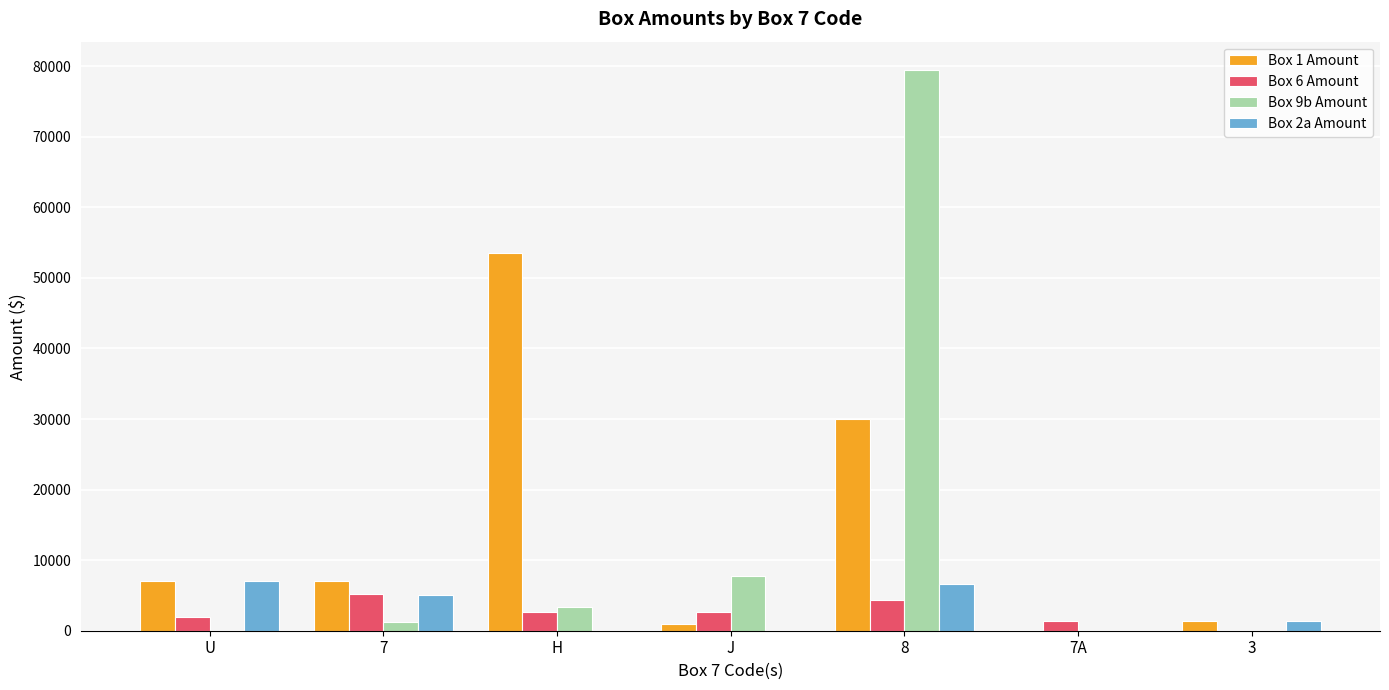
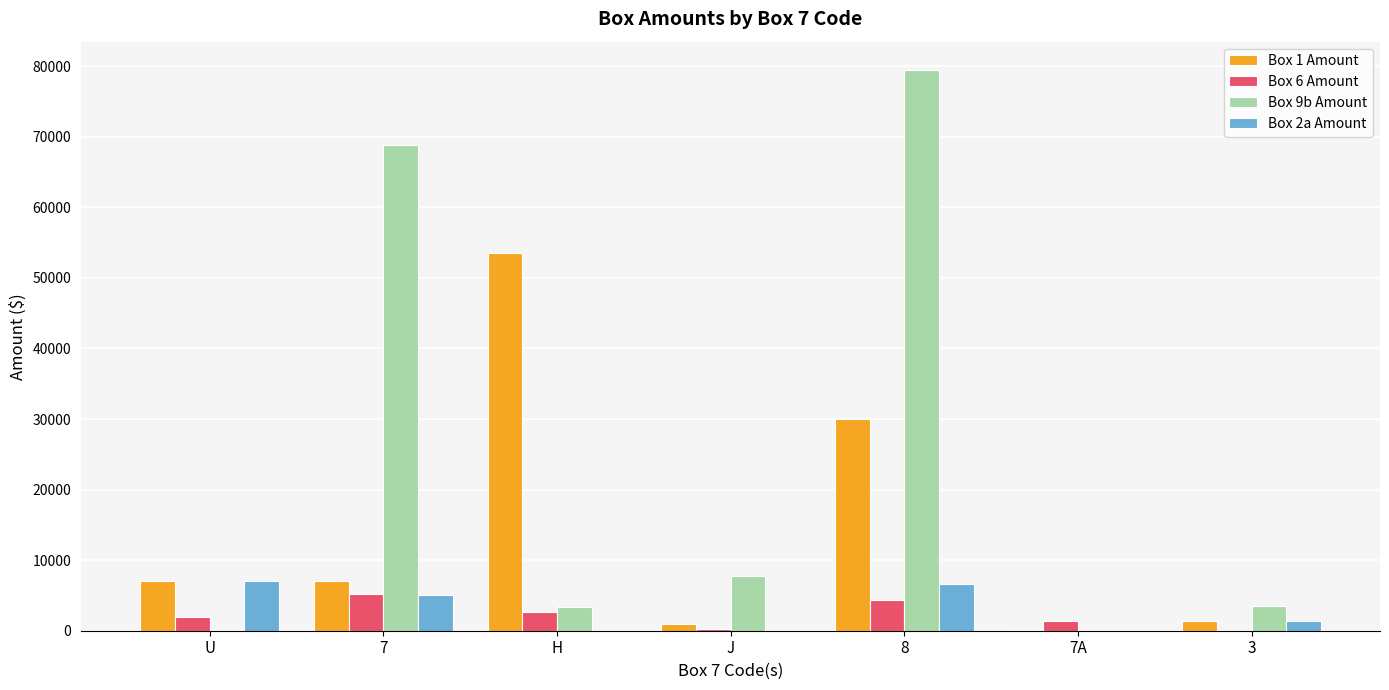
Box 9b Amount, 7: 1000 -> 69000
Box 6 Amount, J: 3000 -> 0
Box 9b Amount, 3: 0 -> 3000
